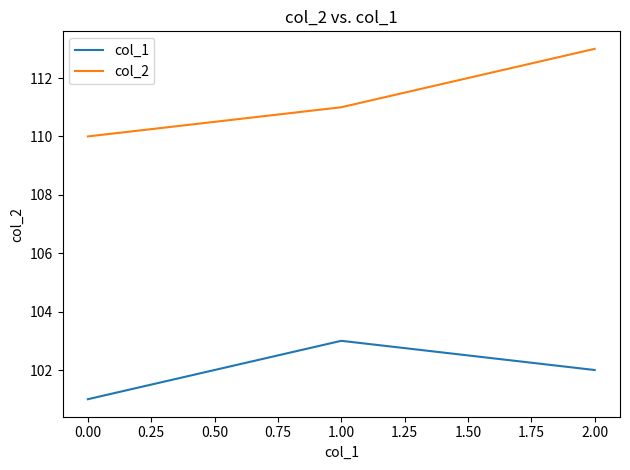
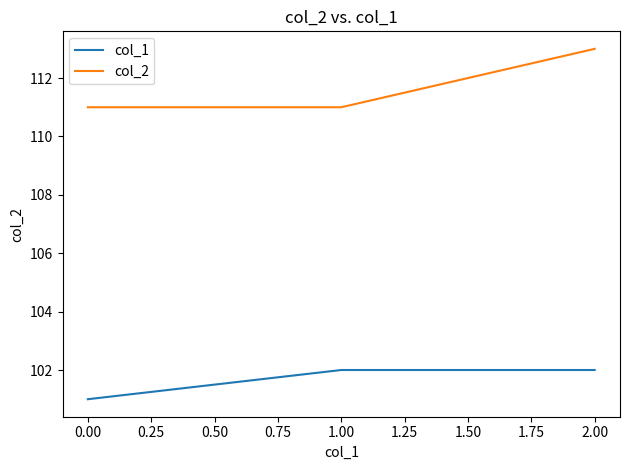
col_2, 0.00: 110 -> 111
col_1, 1.00: 103 -> 102
